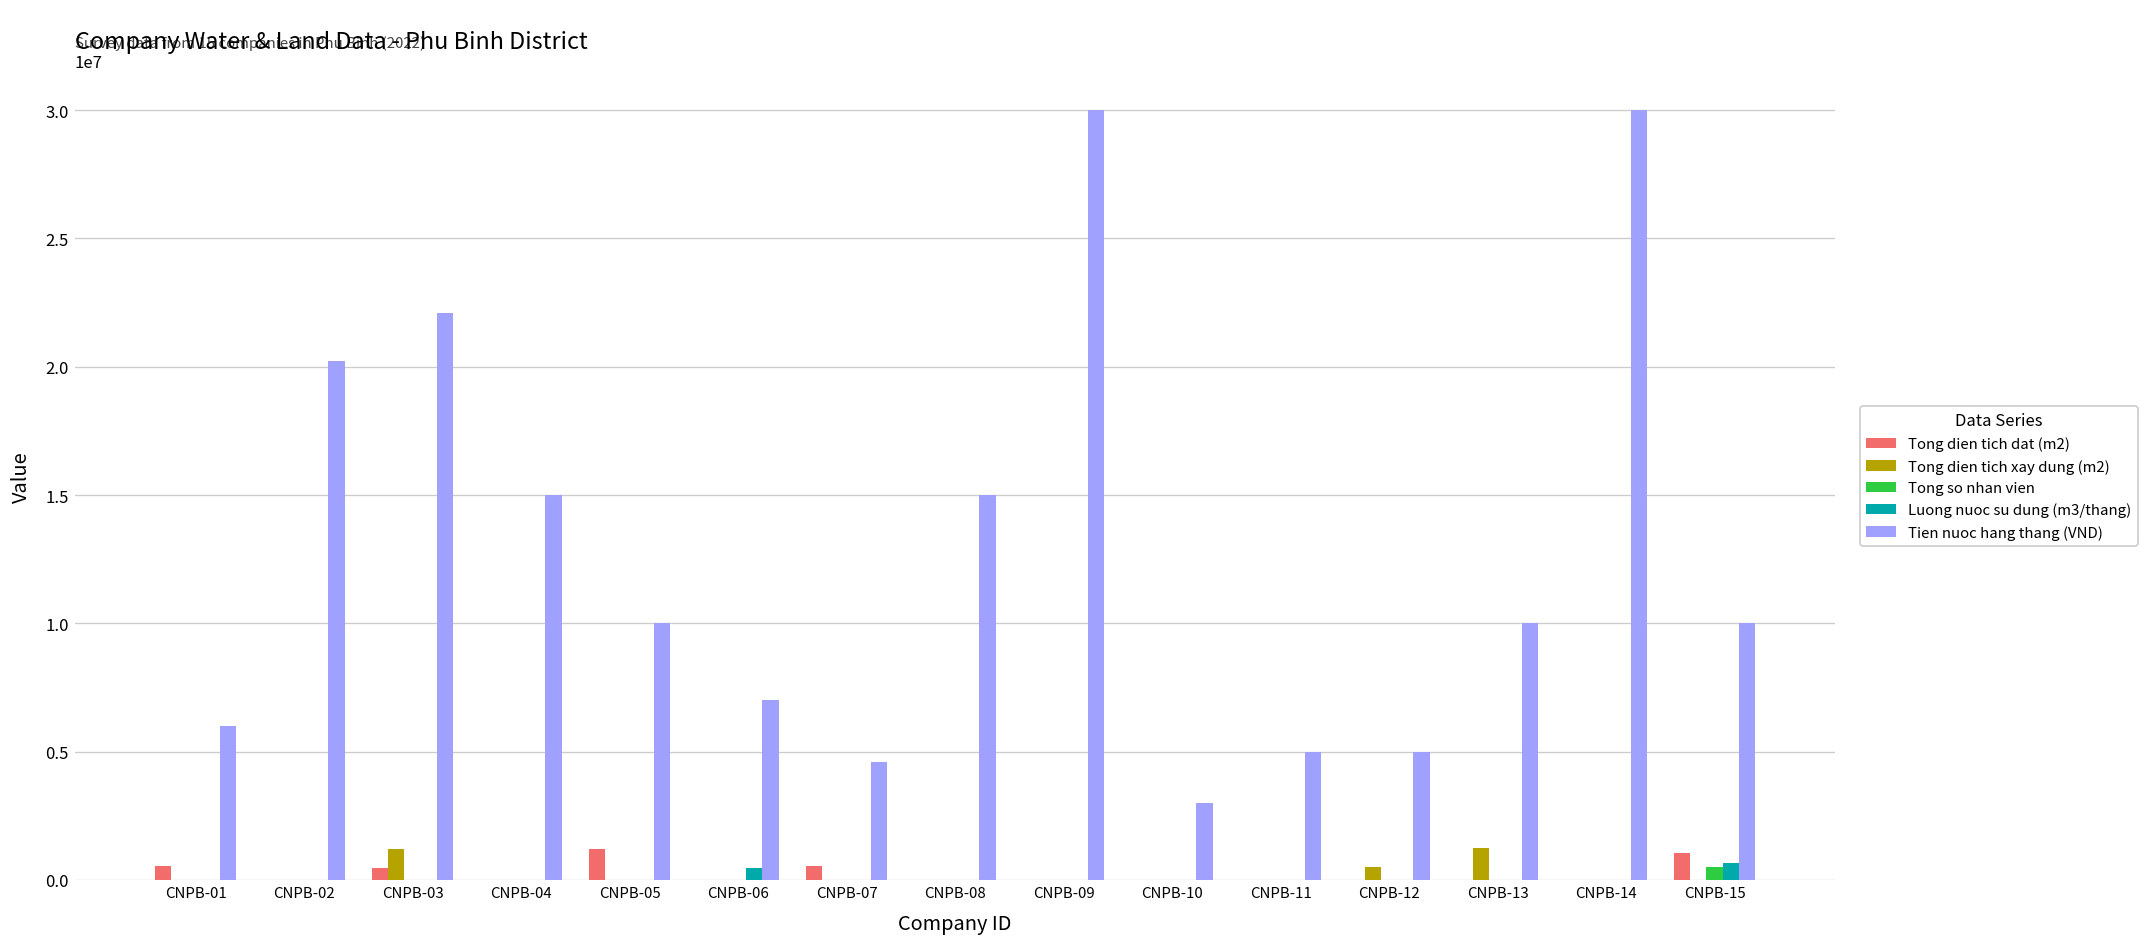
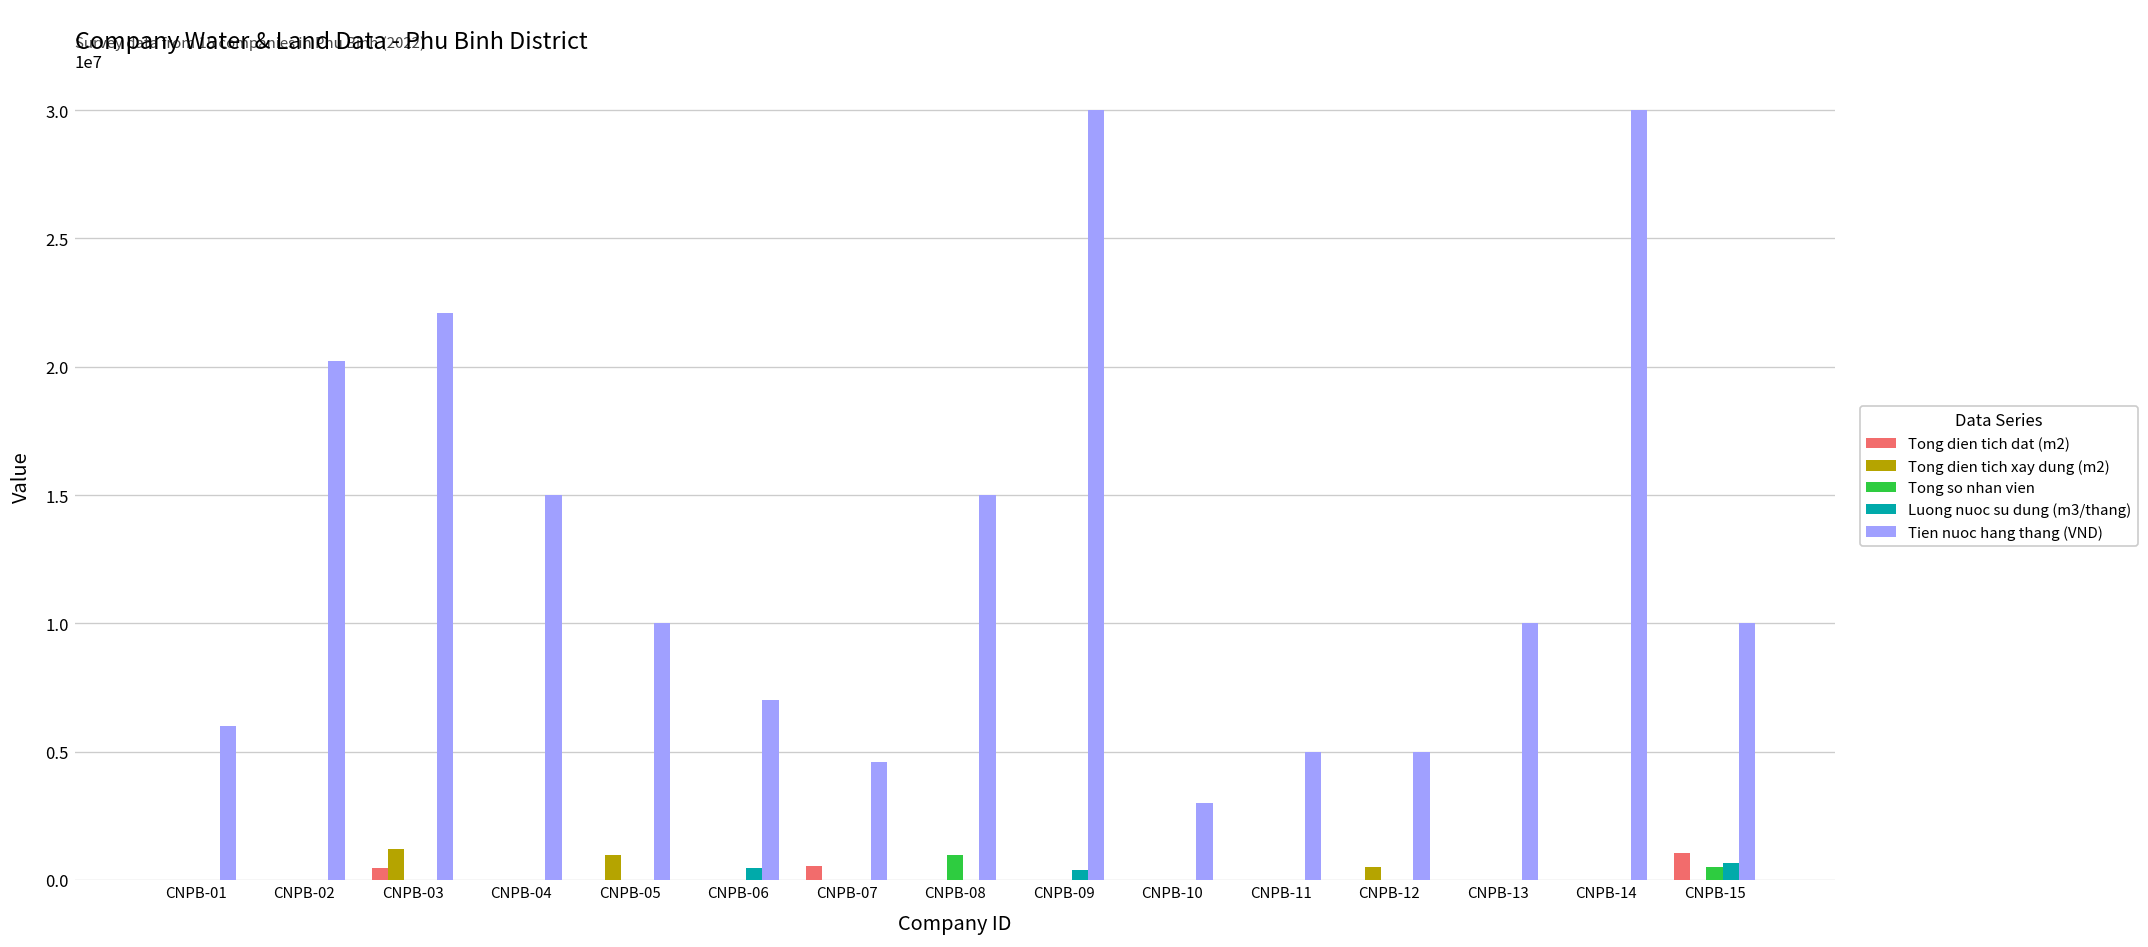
Tong dien tich dat (m2), CNPB-01: 600000 -> 0
Tong dien tich dat (m2), CNPB-05: 1200000 -> 0
Tong dien tich xay dung (m2), CNPB-05: 0 -> 1000000
Tong so nhan vien, CNPB-08: 0 -> 900000
Luong nuoc su dung (m3/thang), CNPB-09: 0 -> 400000
Tong dien tich xay dung (m2), CNPB-13: 1200000 -> 0
